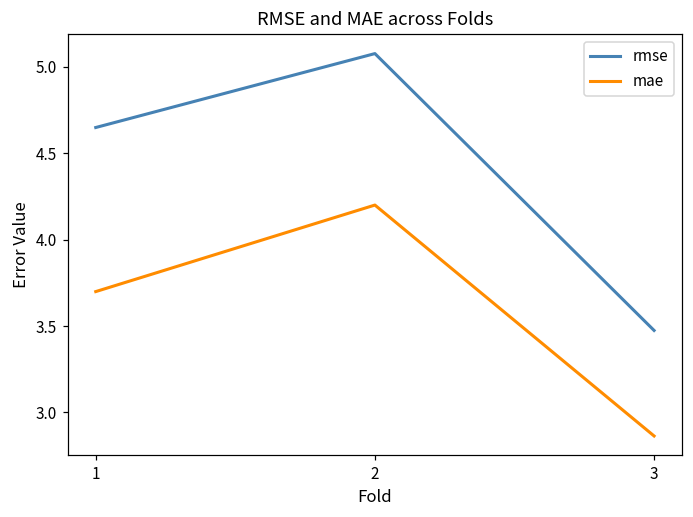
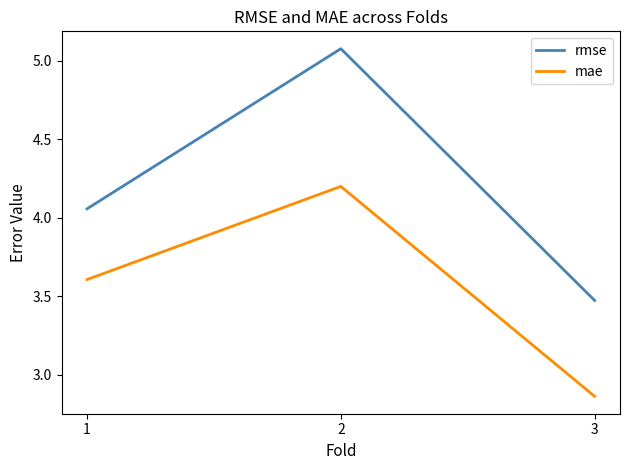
rmse, 1: 4.65 -> 4.06
mae, 1: 3.70 -> 3.61
